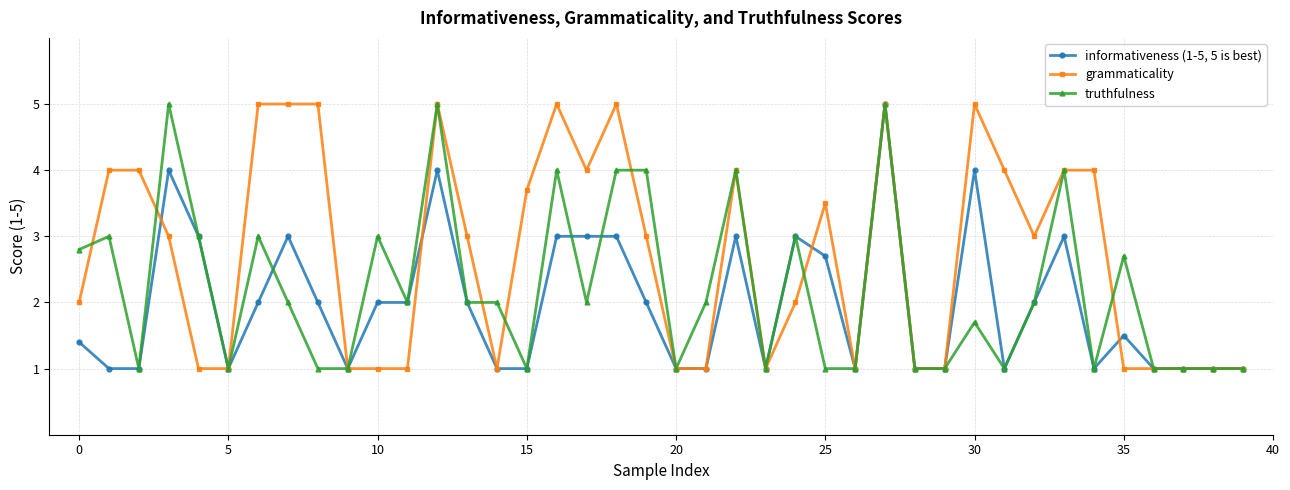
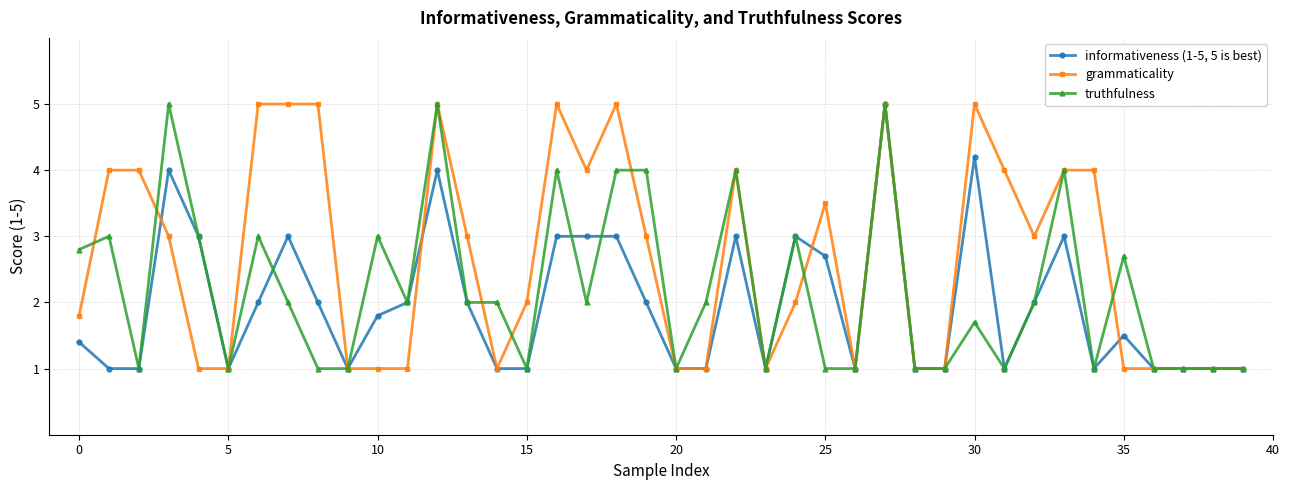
grammaticality, 0: 2.0 -> 1.8
informativeness (1-5, 5 is best), 10: 2.0 -> 1.8
grammaticality, 15: 3.7 -> 2.0
informativeness (1-5, 5 is best), 30: 4.0 -> 4.2
